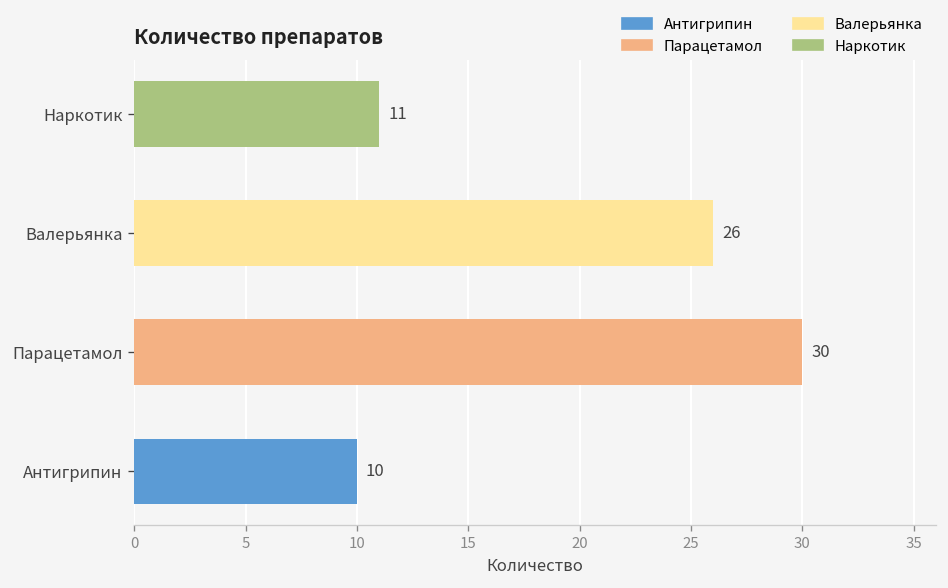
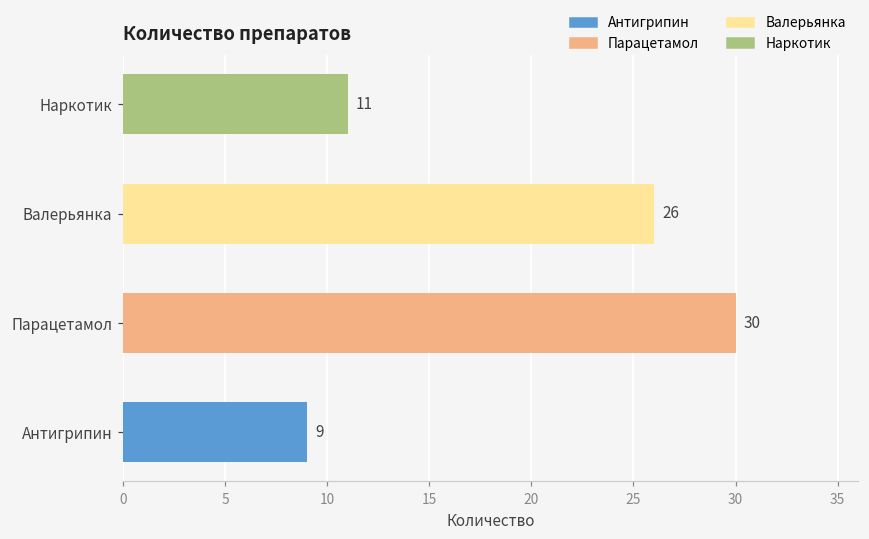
Антигрипин: 10 -> 9
